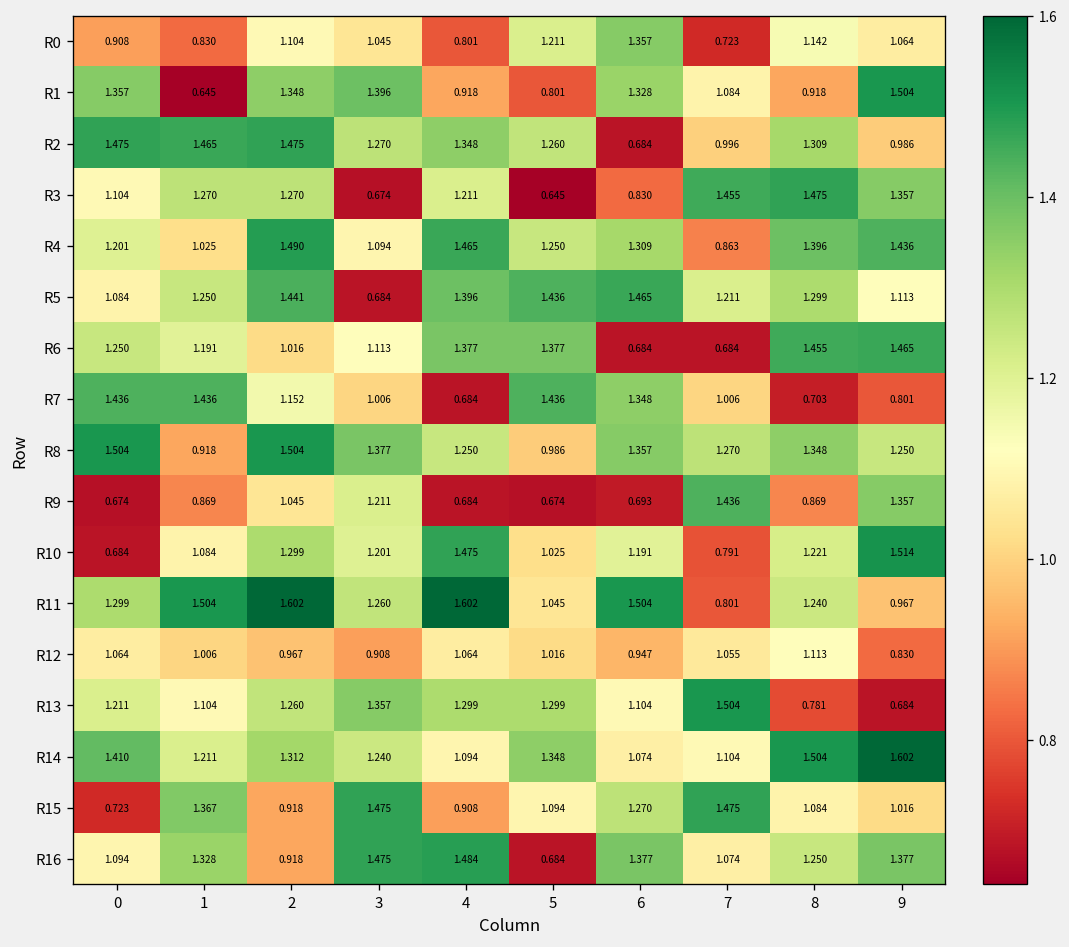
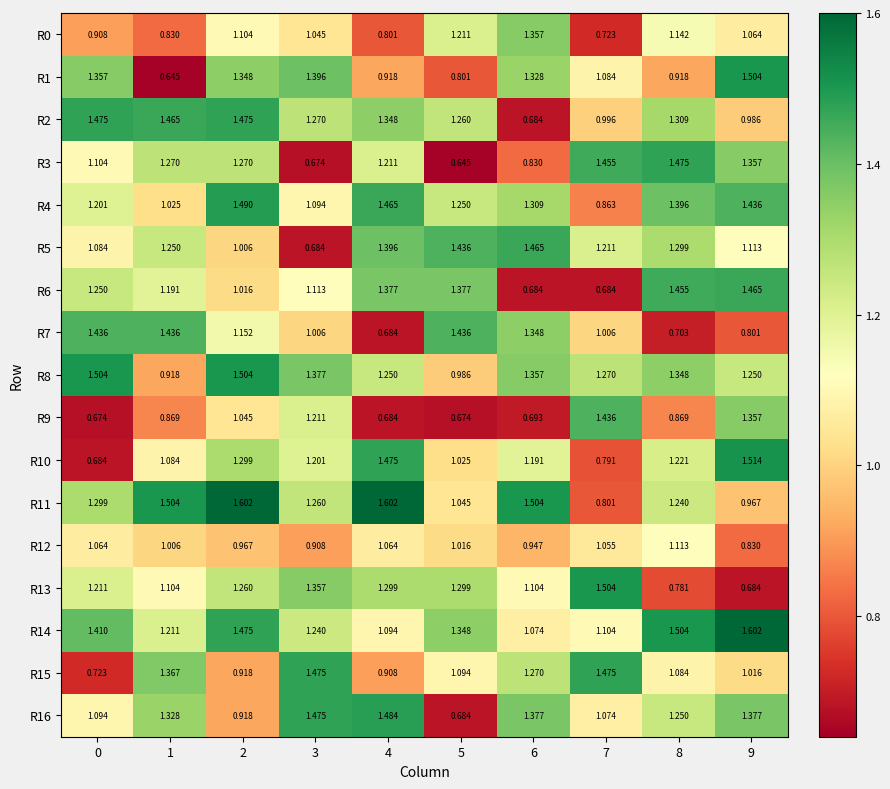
R5, 2: 1.441 -> 1.006
R14, 2: 1.312 -> 1.475
